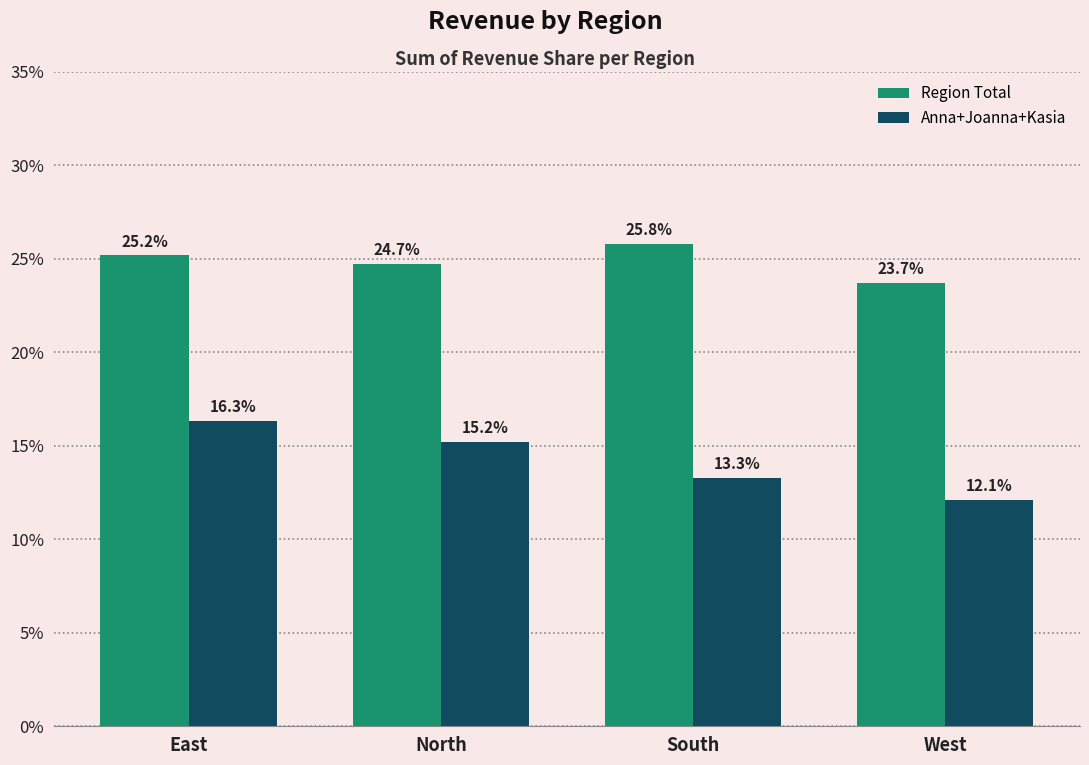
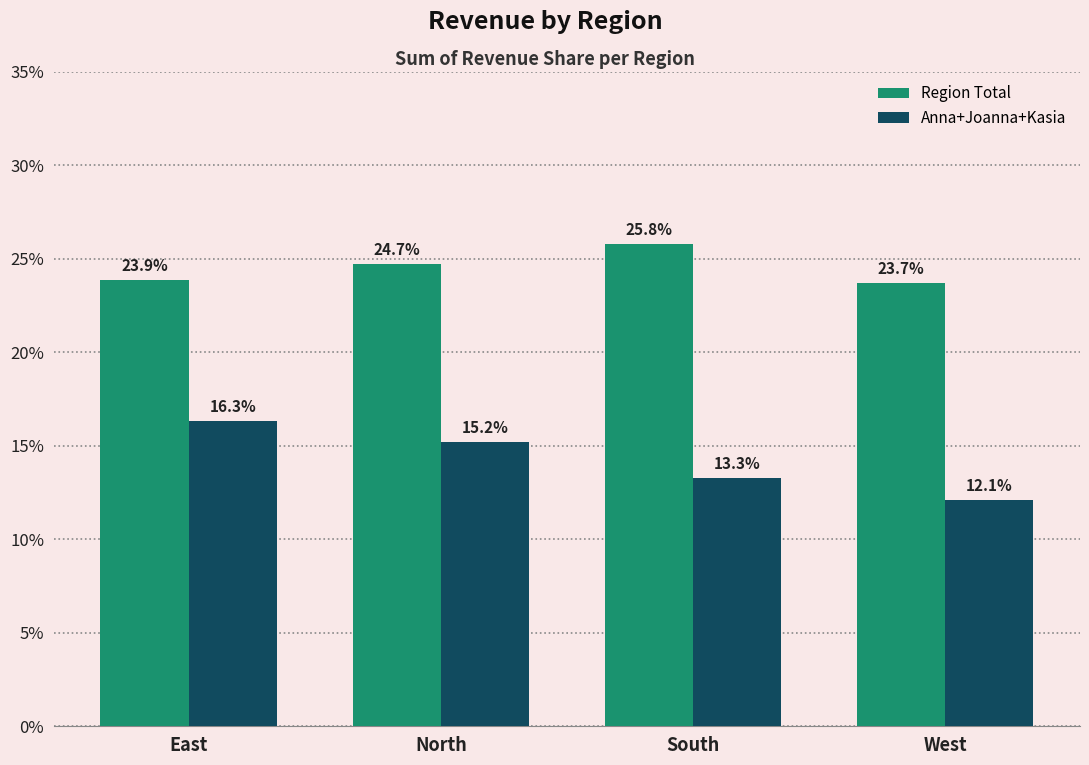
Region Total, East: 25.2% -> 23.9%
